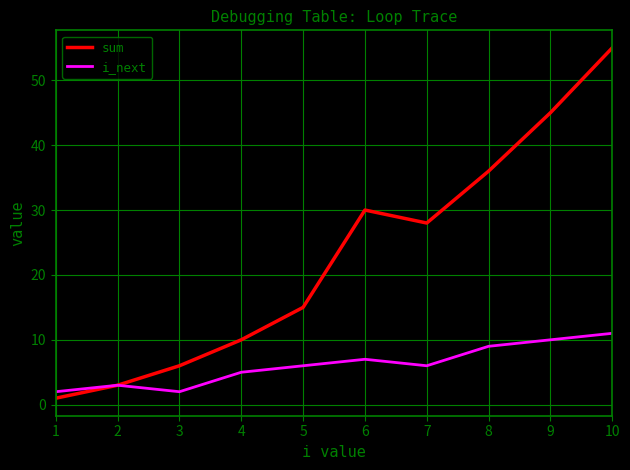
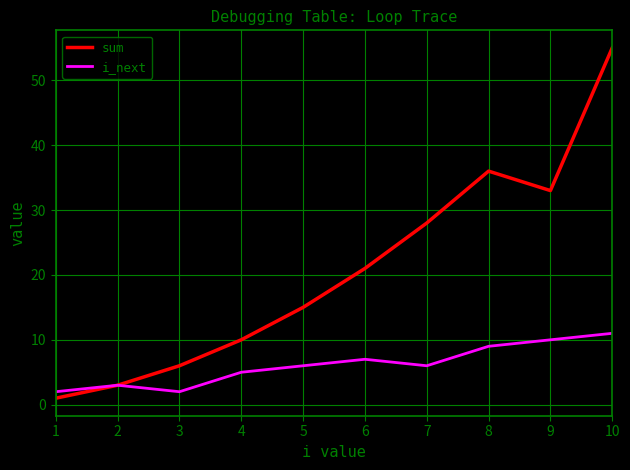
sum, 6: 30 -> 21
sum, 9: 45 -> 33
